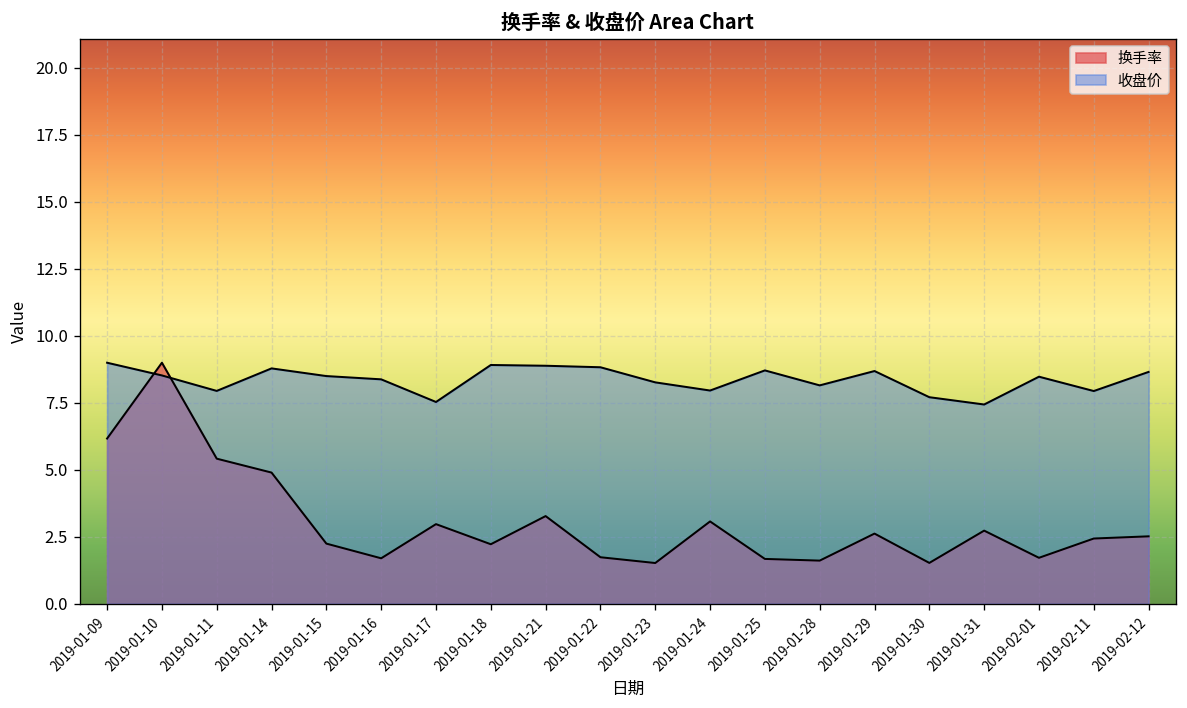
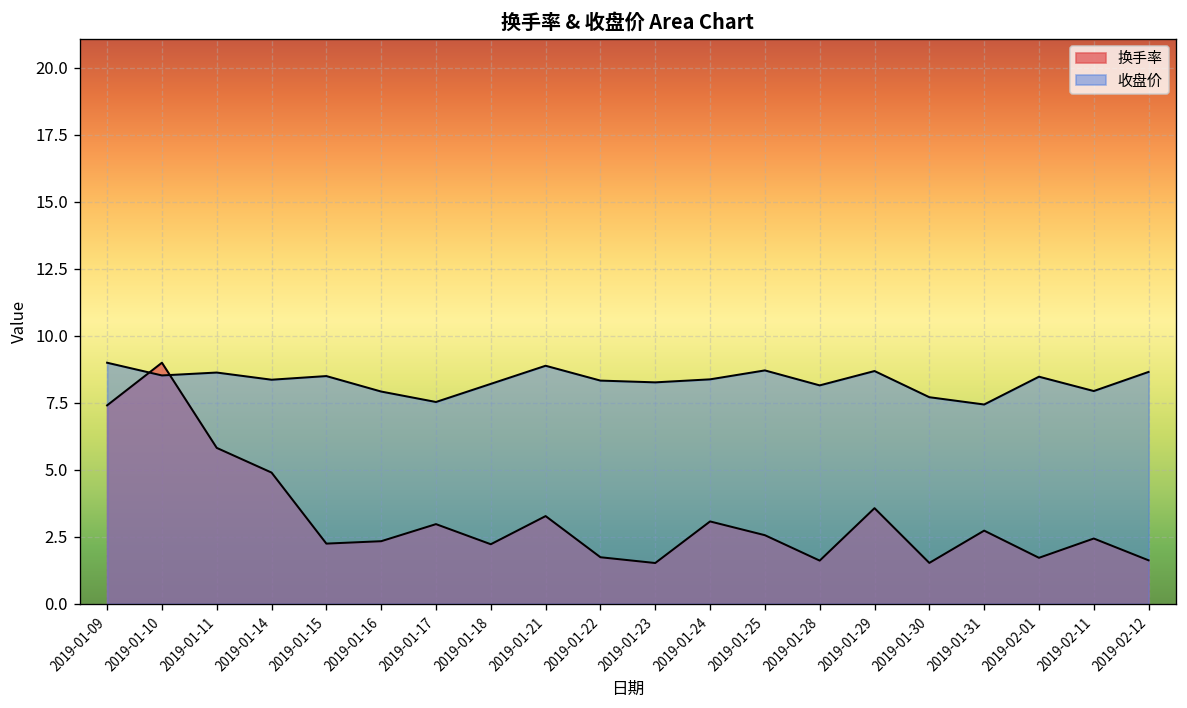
换手率, 2019-01-09: 6.2 -> 7.4
换手率, 2019-01-11: 5.4 -> 5.8
收盘价, 2019-01-11: 7.9 -> 8.6
收盘价, 2019-01-14: 8.8 -> 8.4
换手率, 2019-01-16: 1.7 -> 2.3
收盘价, 2019-01-16: 8.4 -> 7.9
收盘价, 2019-01-18: 8.9 -> 8.2
收盘价, 2019-01-22: 8.8 -> 8.3
收盘价, 2019-01-24: 8.0 -> 8.4
换手率, 2019-01-25: 1.7 -> 2.6
换手率, 2019-01-29: 2.6 -> 3.6
换手率, 2019-02-12: 2.5 -> 1.6
